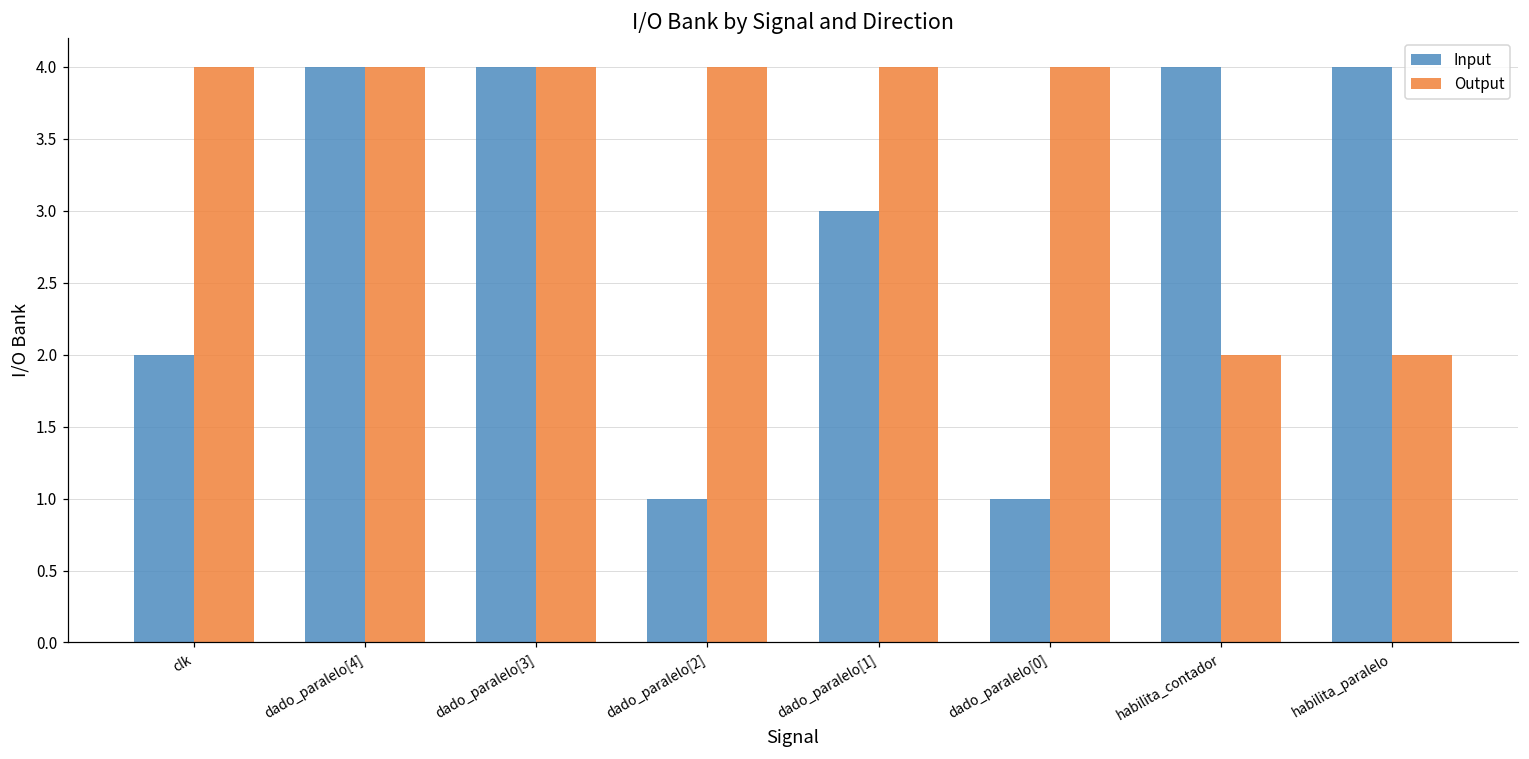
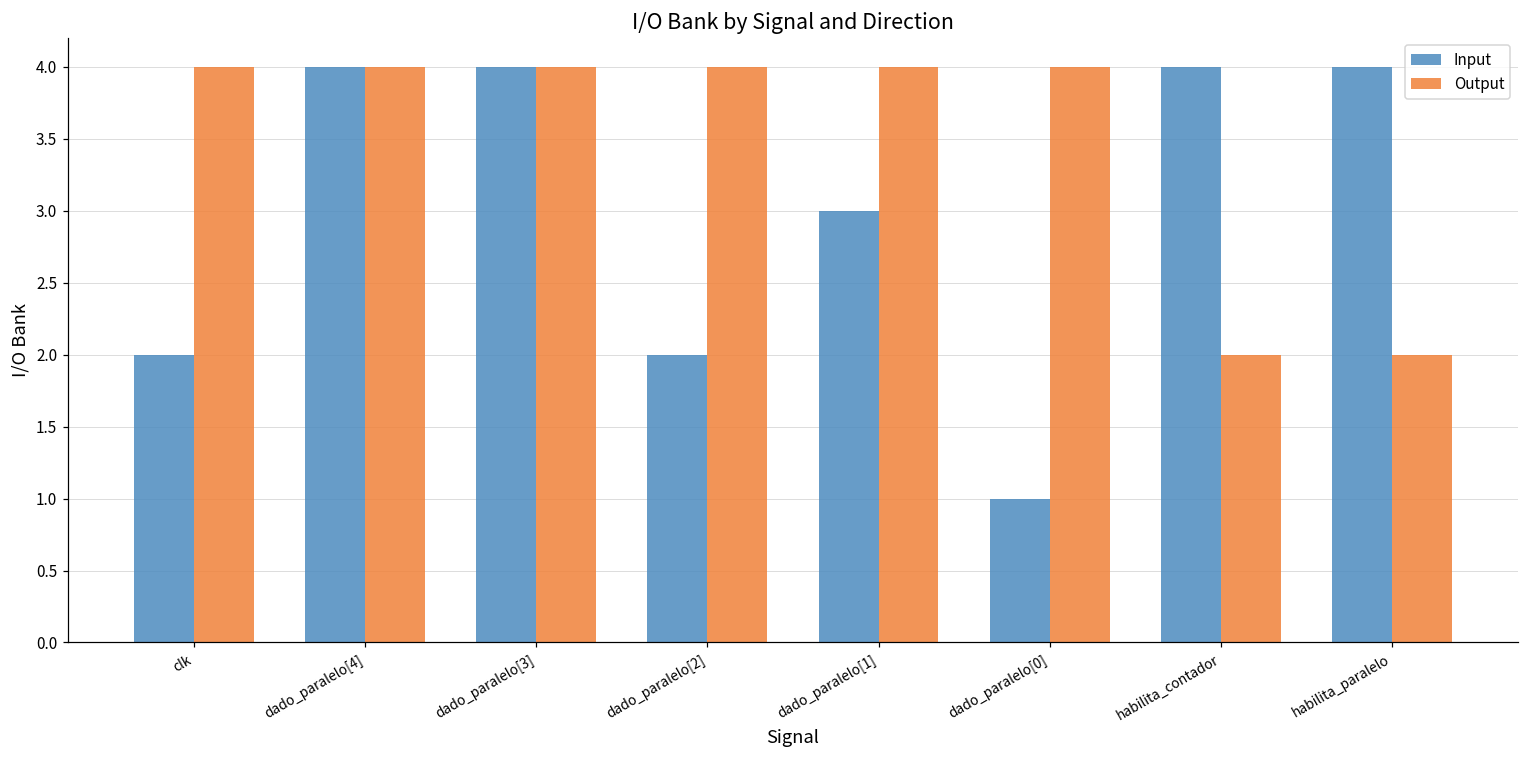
Input, dado_paralelo[2]: 1 -> 2
